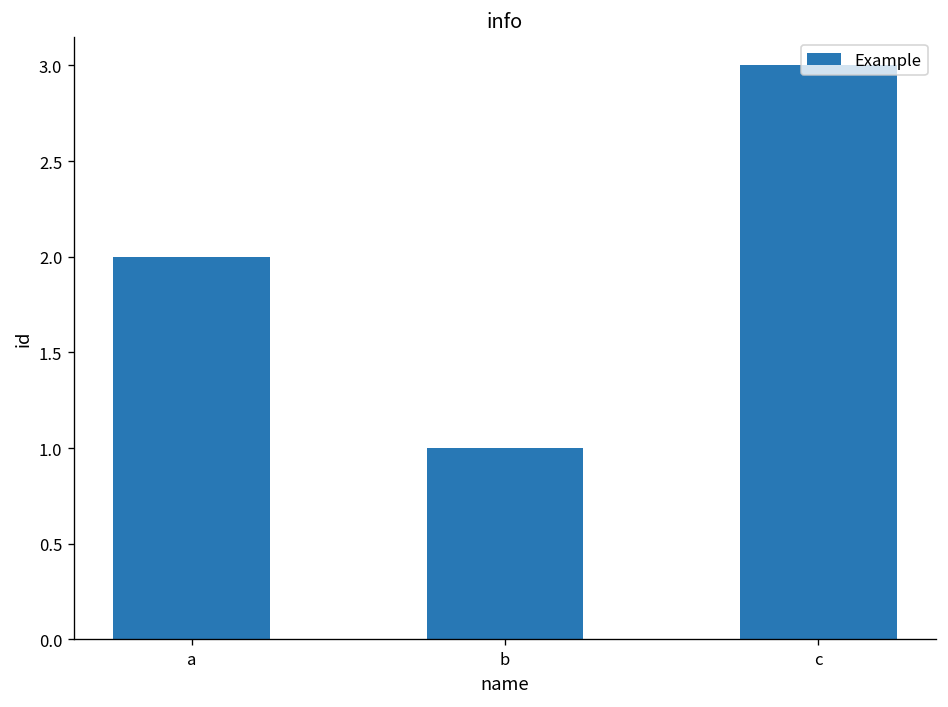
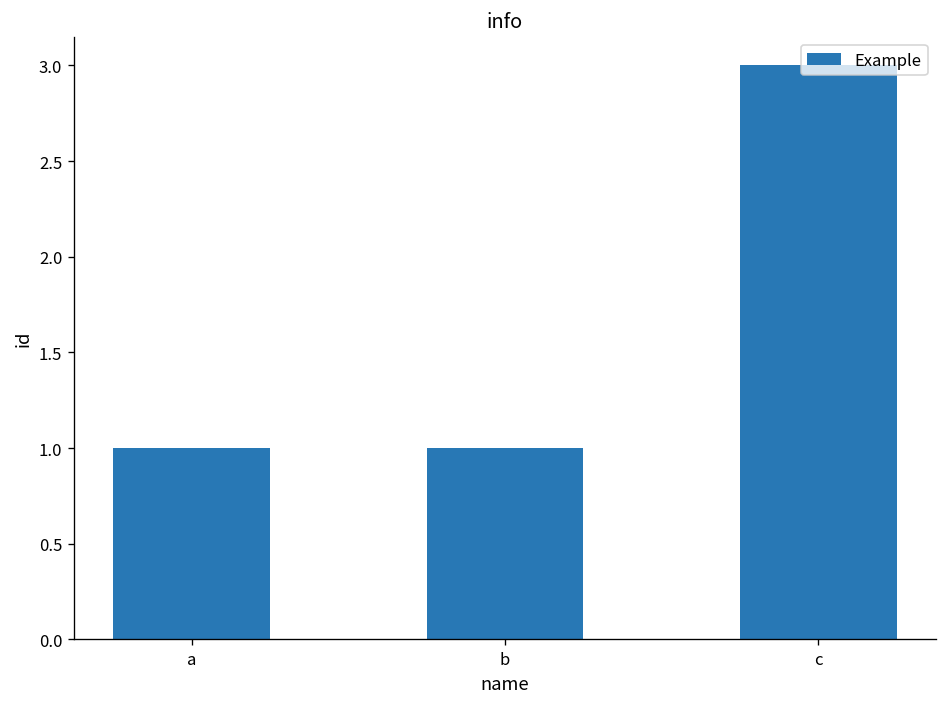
a: 2 -> 1
